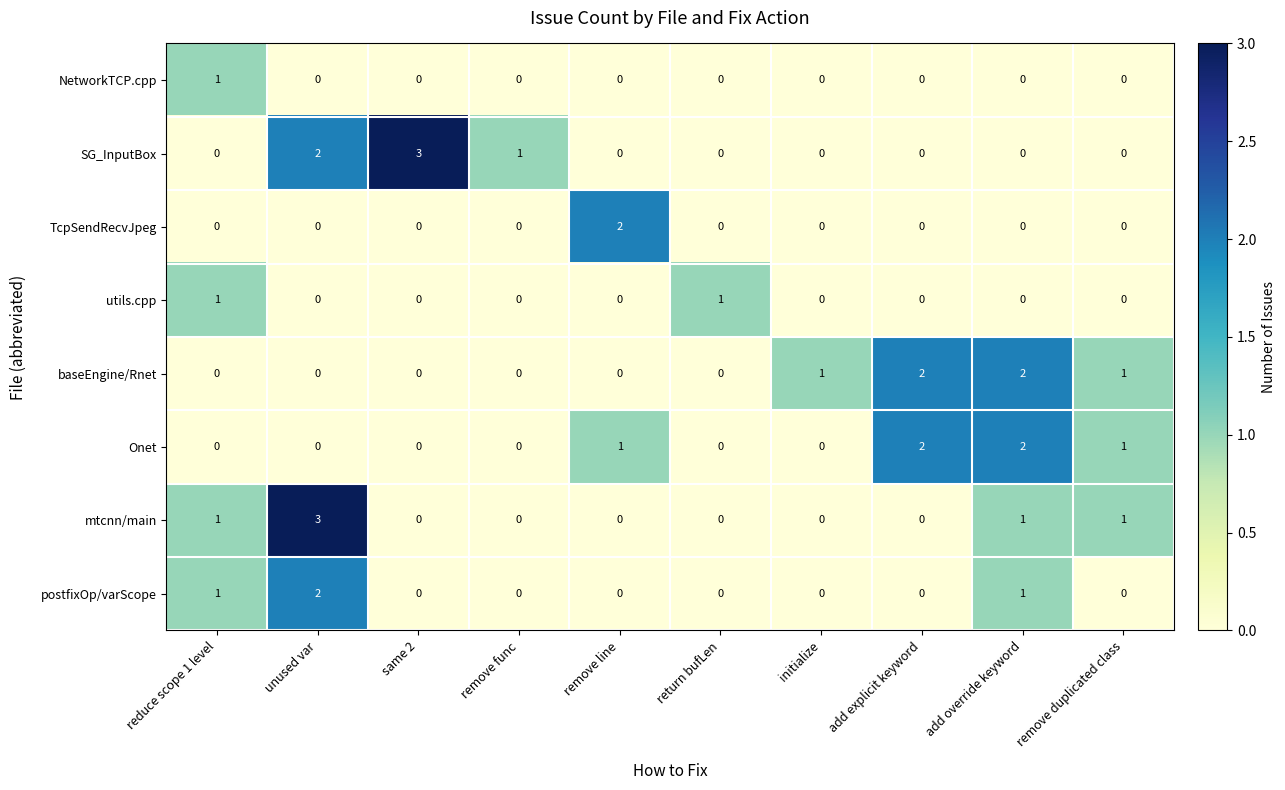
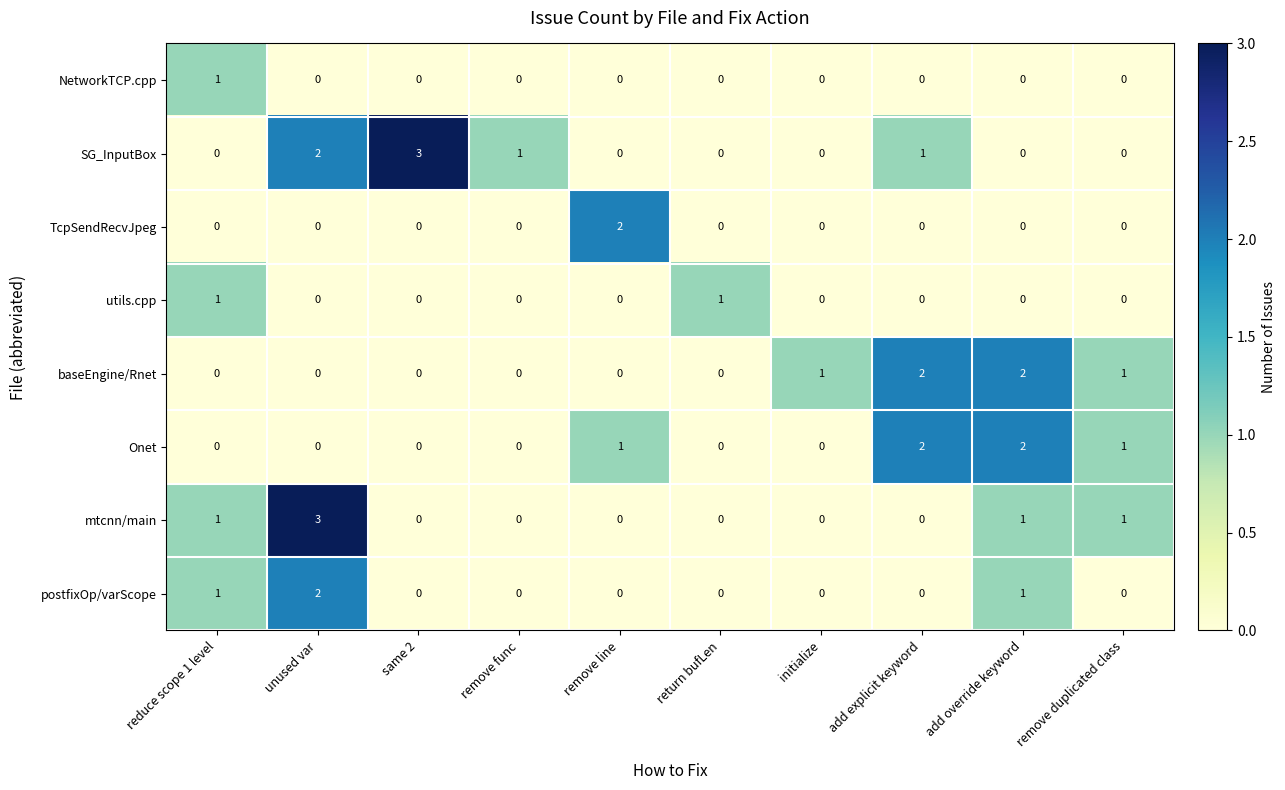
SG_InputBox, add explicit keyword: 0 -> 1
